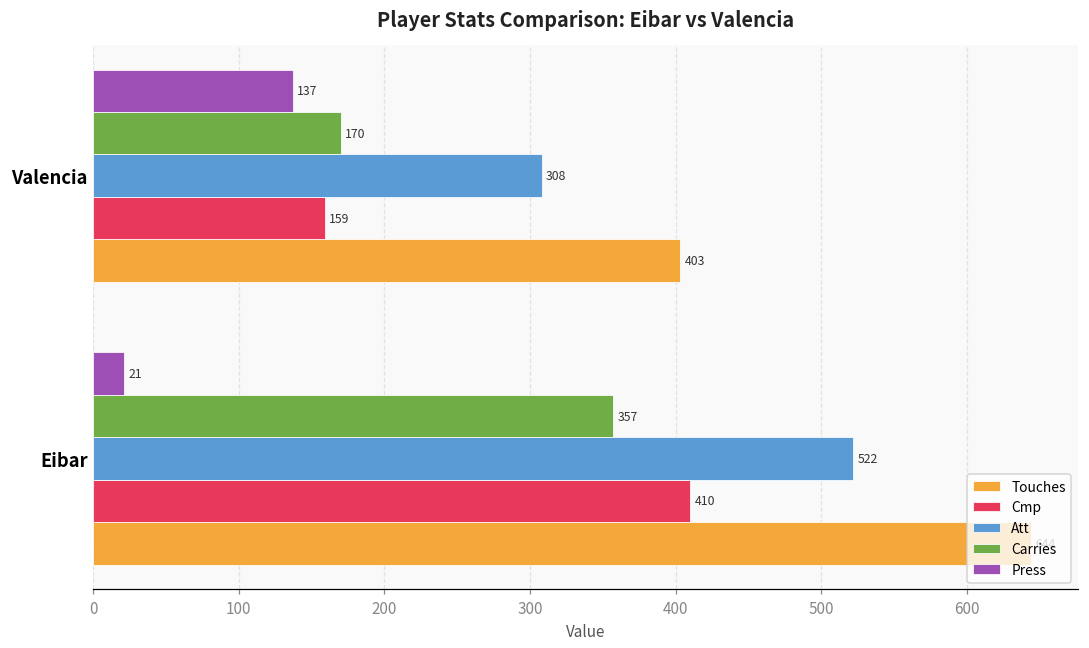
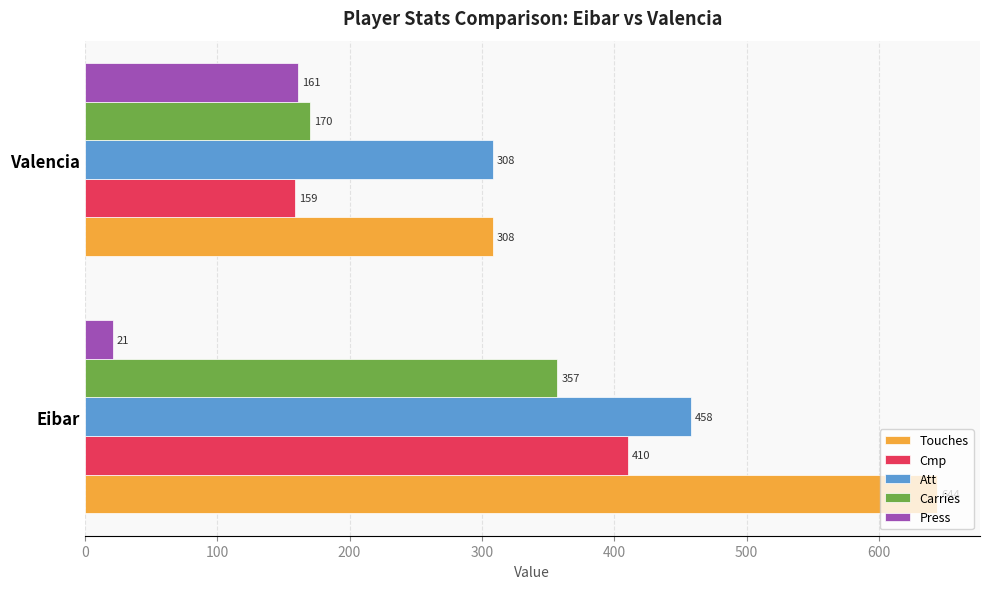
Press, Valencia: 137 -> 161
Touches, Valencia: 403 -> 308
Att, Eibar: 522 -> 458
